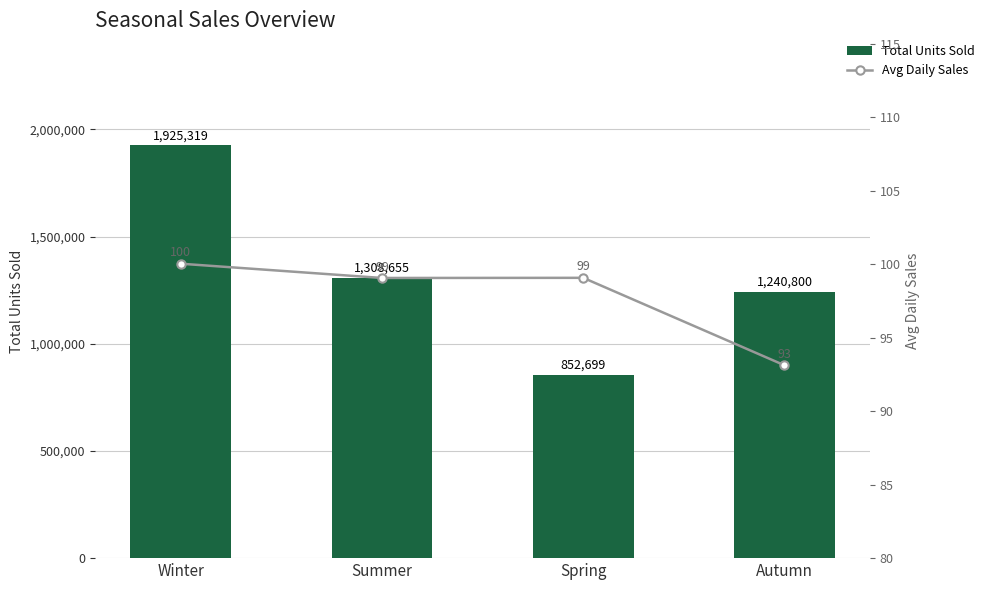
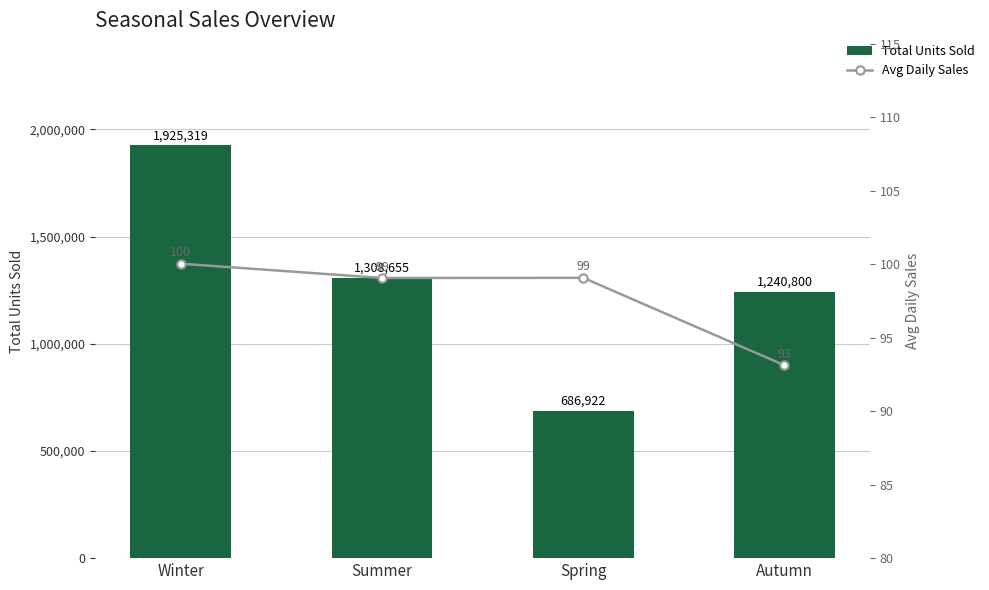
Total Units Sold, Spring: 852,699 -> 686,922
